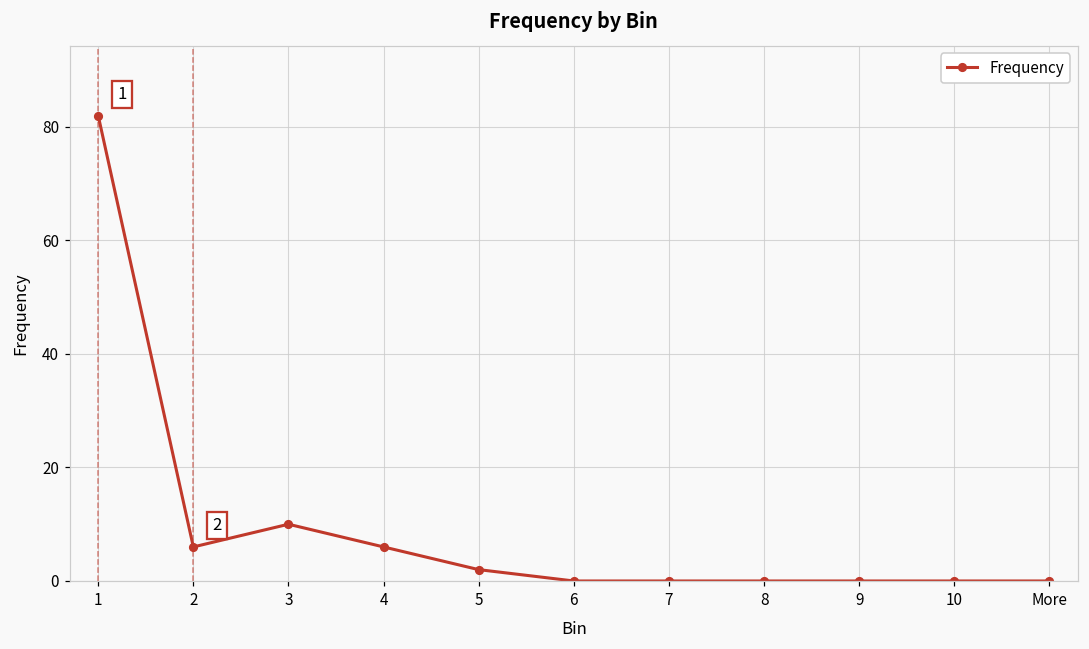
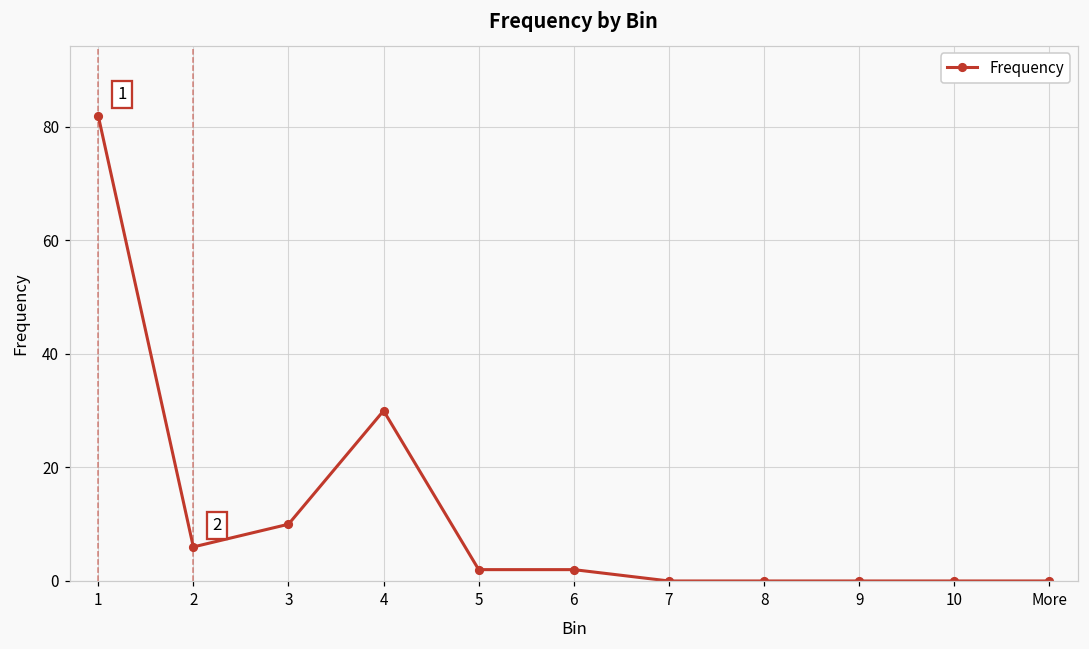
4: 6 -> 30
6: 0 -> 2
